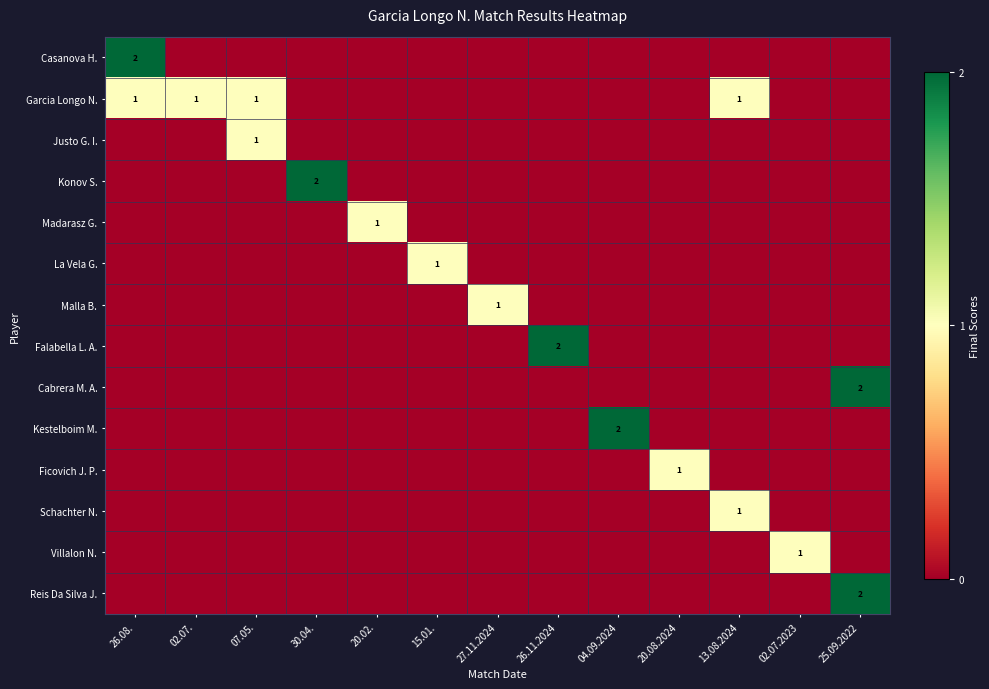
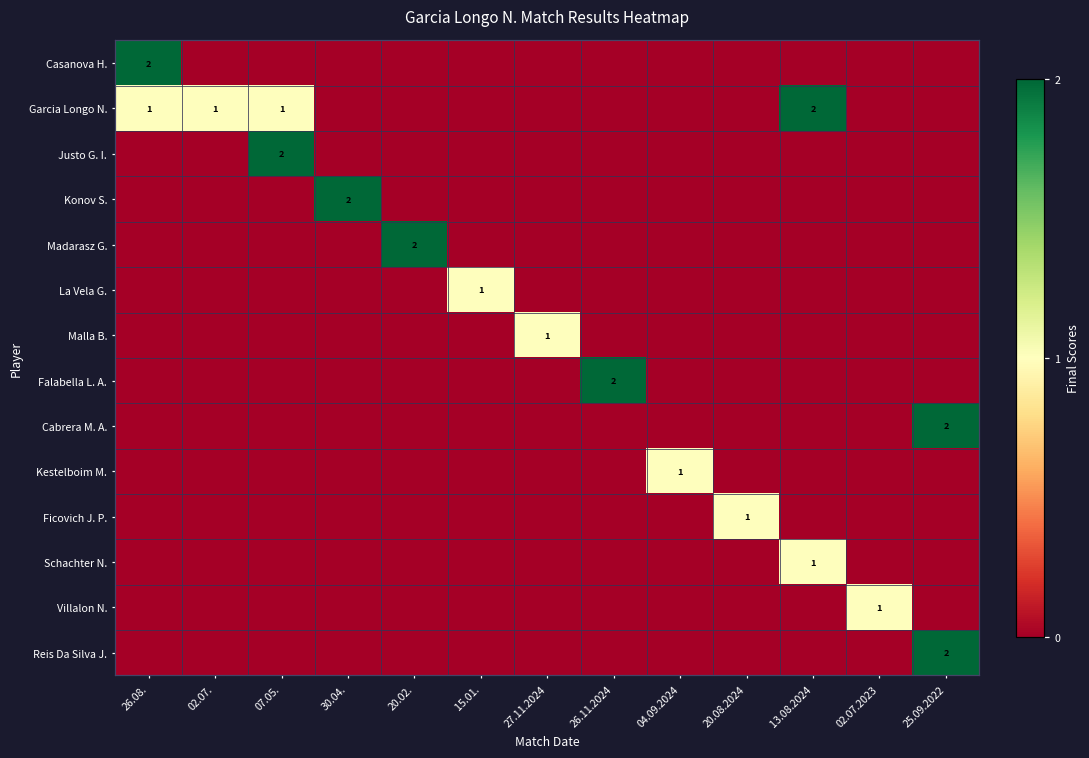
Garcia Longo N., 13.08.2024: 1 -> 2
Justo G. I., 07.05.: 1 -> 2
Madarasz G., 20.02.: 1 -> 2
Kestelboim M., 04.09.2024: 2 -> 1
